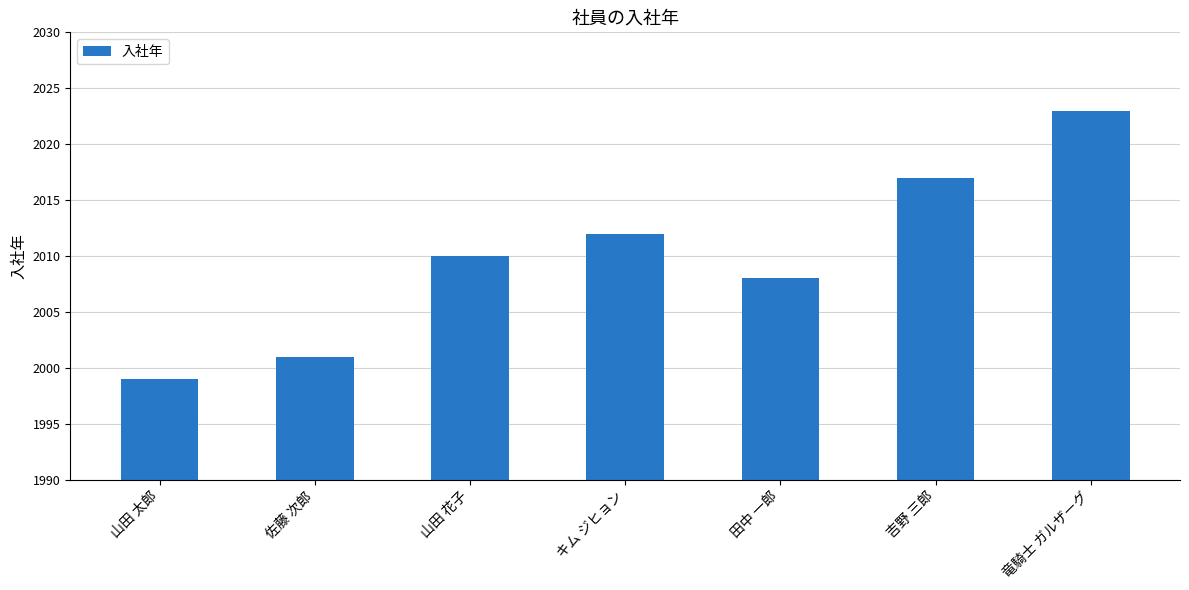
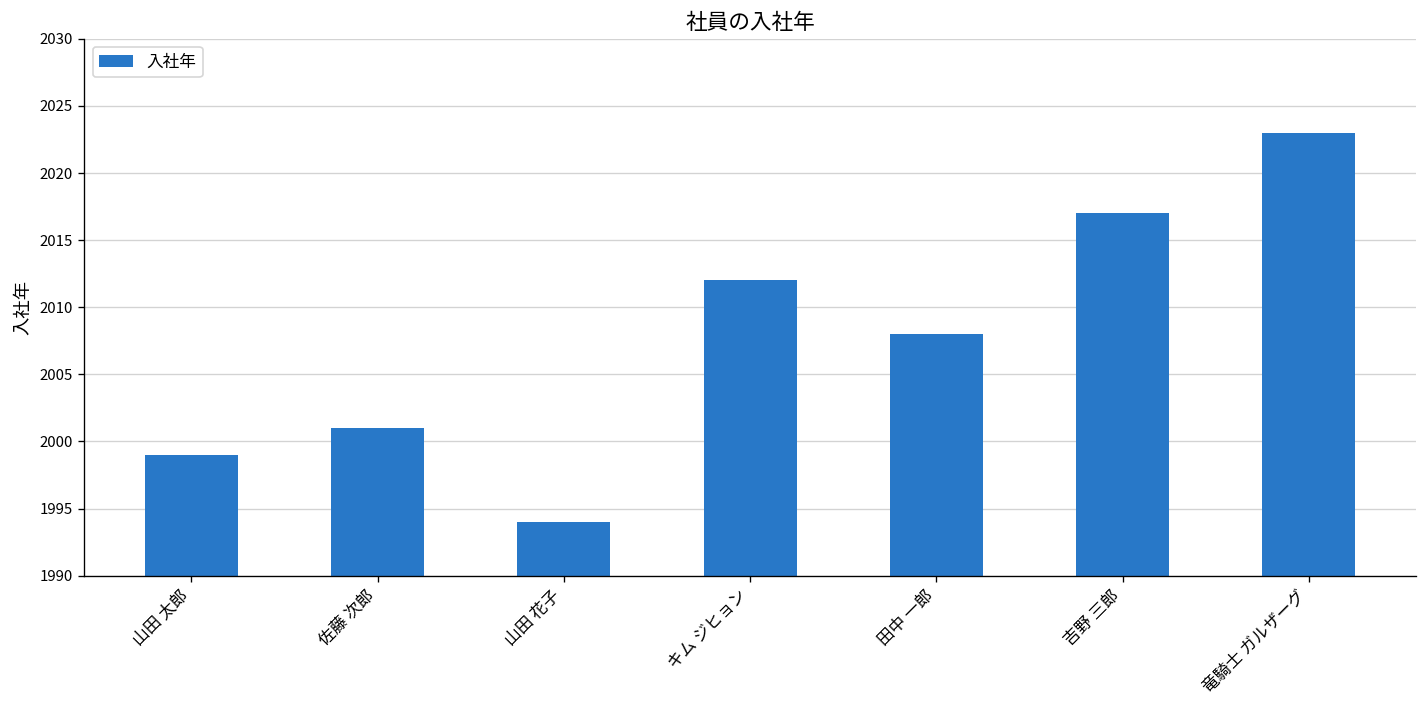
山田 花子: 2010 -> 1994
